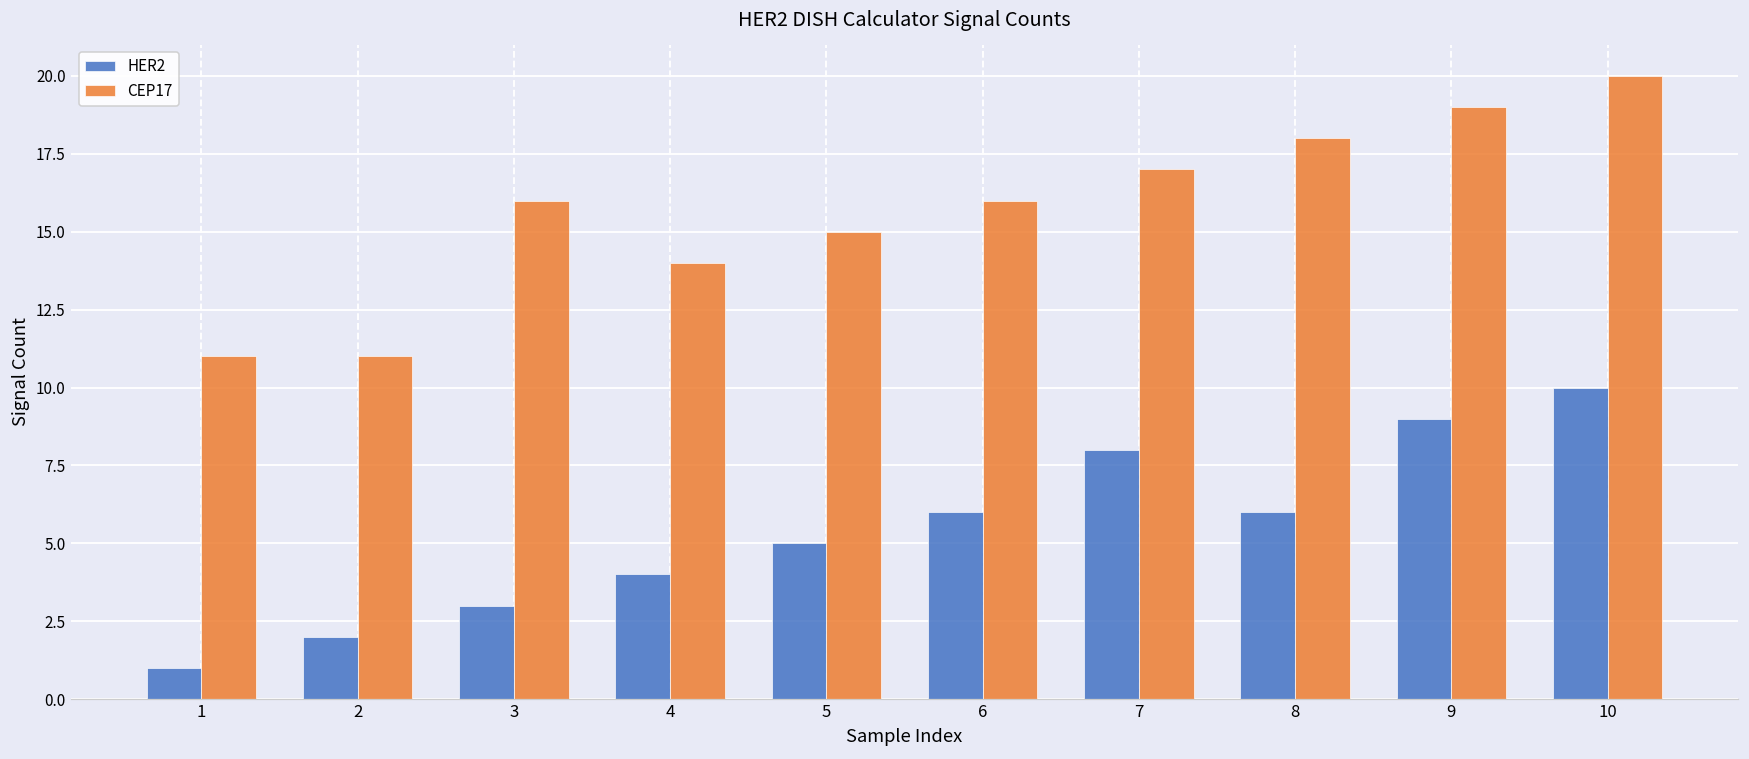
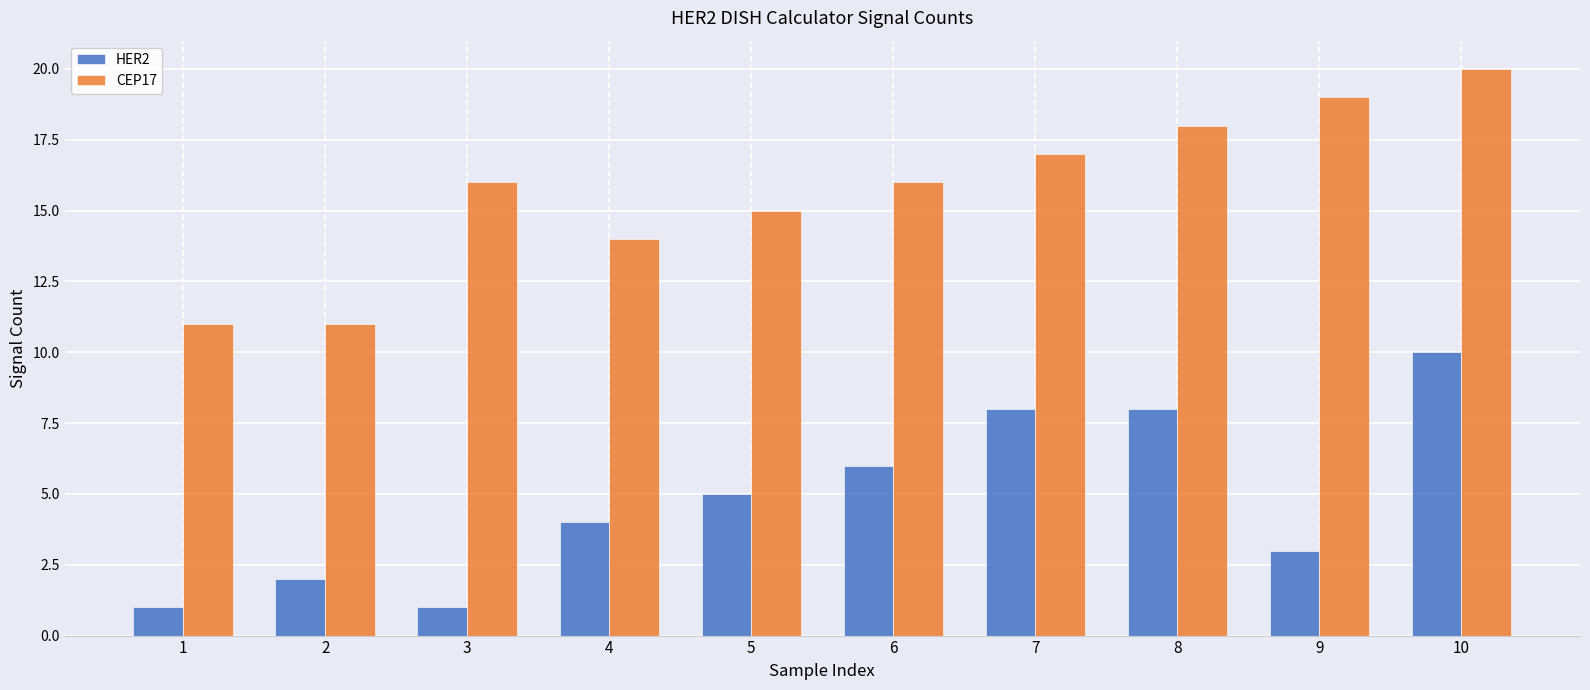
HER2, 3: 3 -> 1
HER2, 8: 6 -> 8
HER2, 9: 9 -> 3
